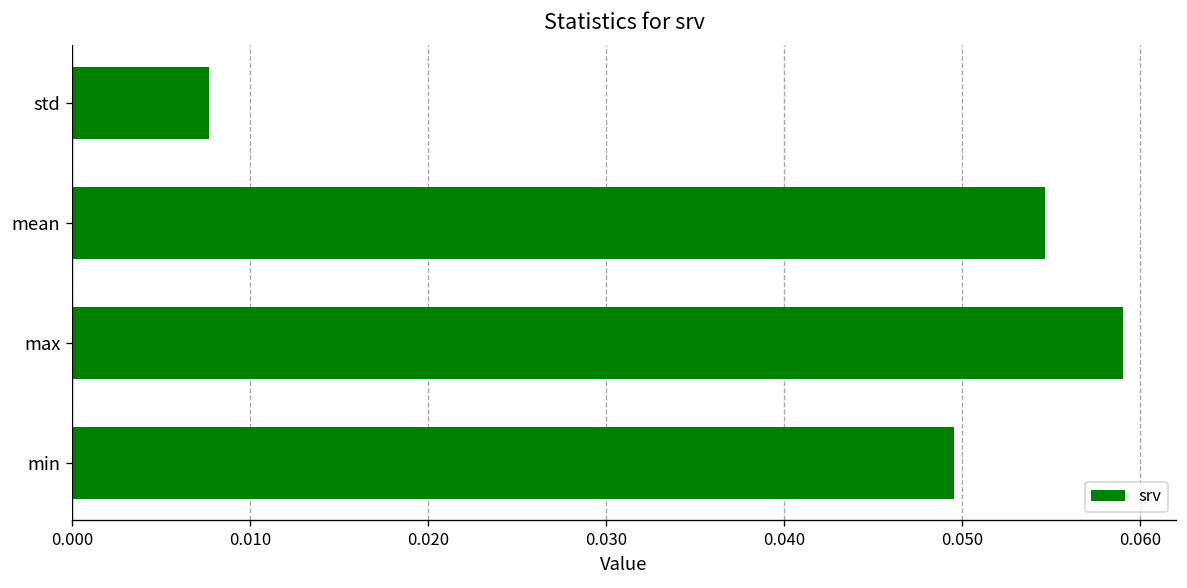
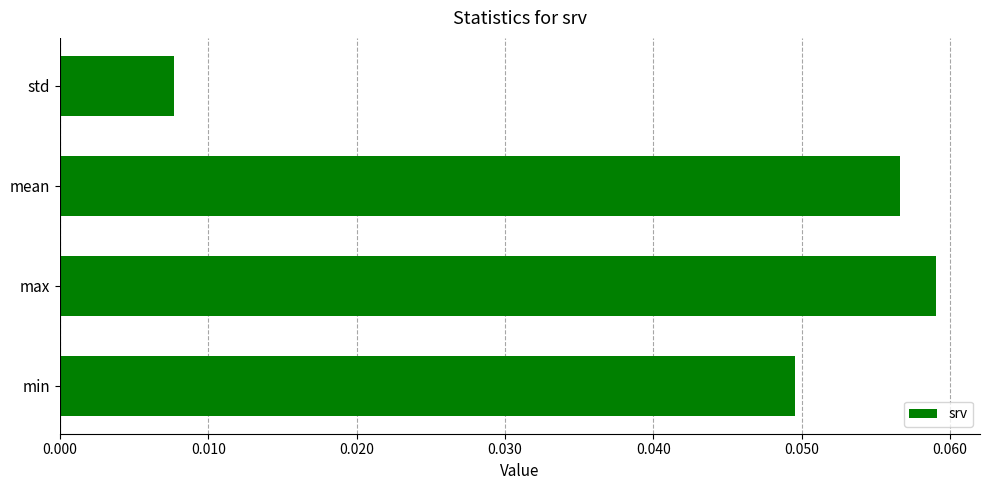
mean: 0.0546 -> 0.0567
